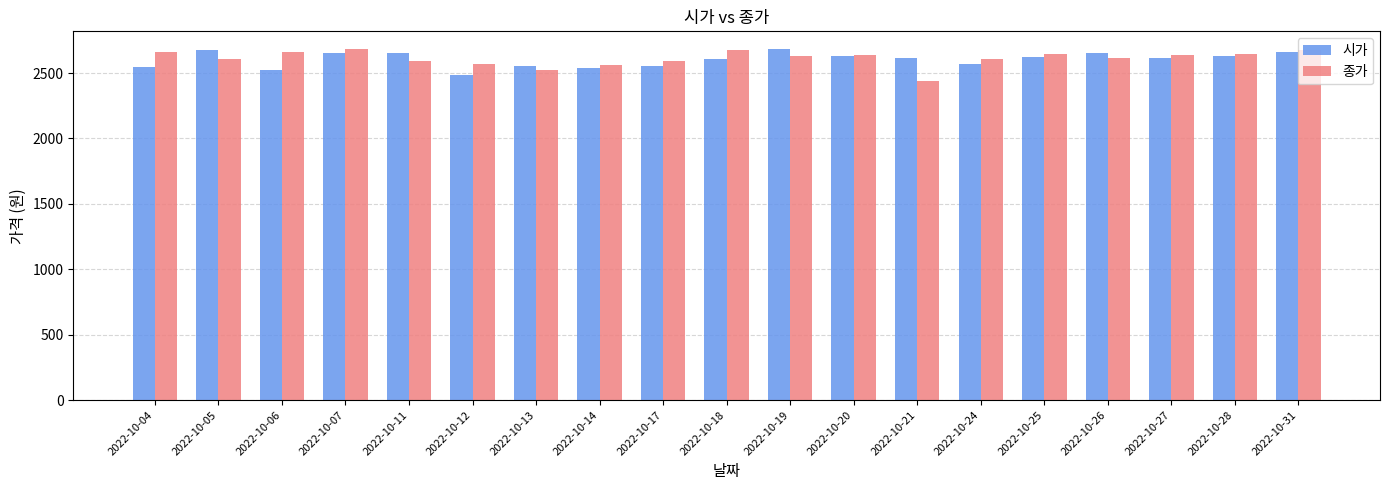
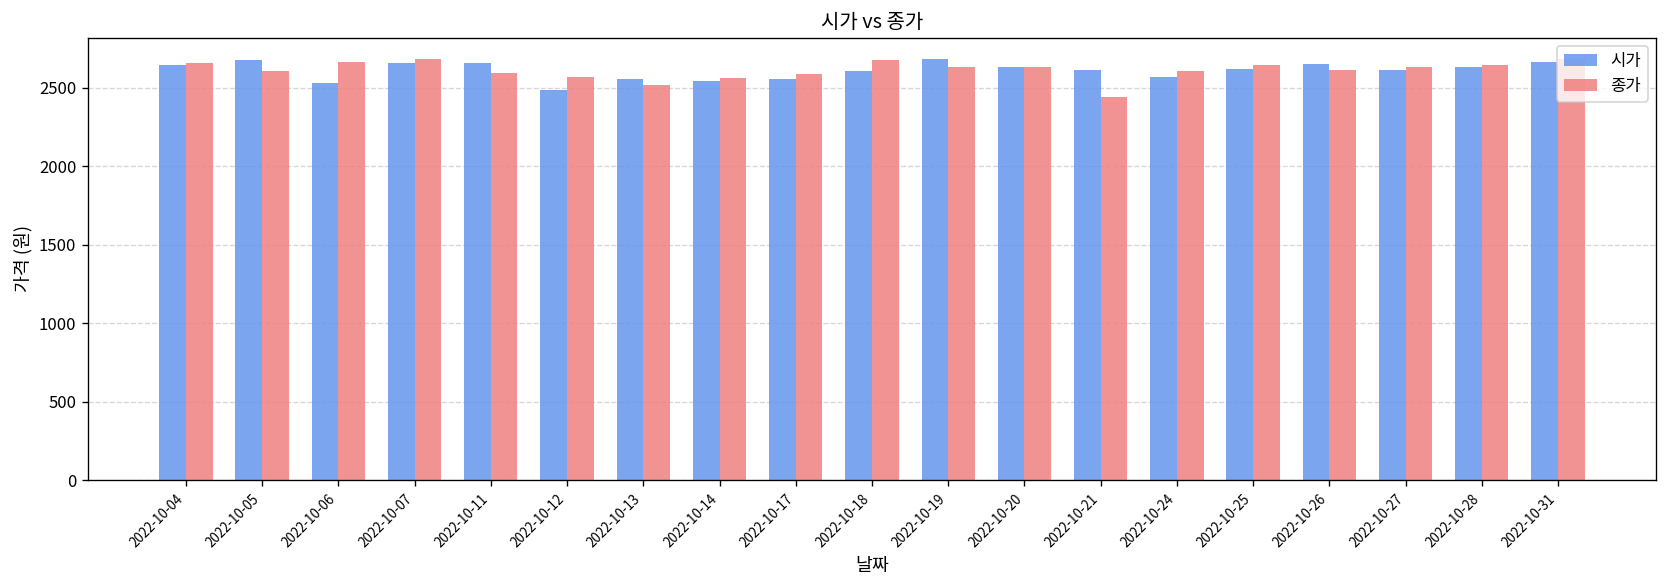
시가, 2022-10-04: 2550 -> 2640
